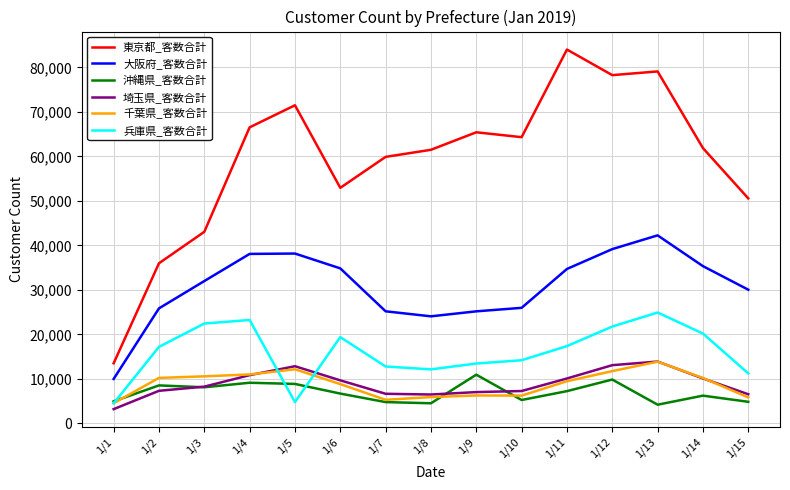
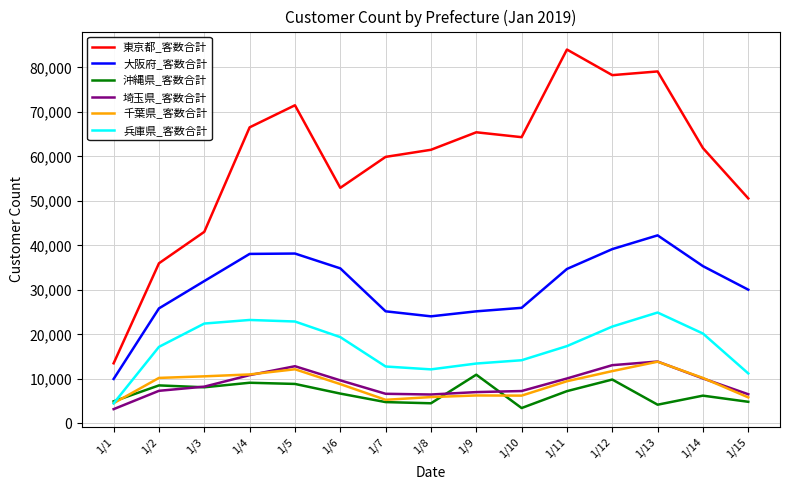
兵庫県_客数合計, 1/5: 5,000 -> 23,000
沖縄県_客数合計, 1/10: 5,000 -> 3,000
